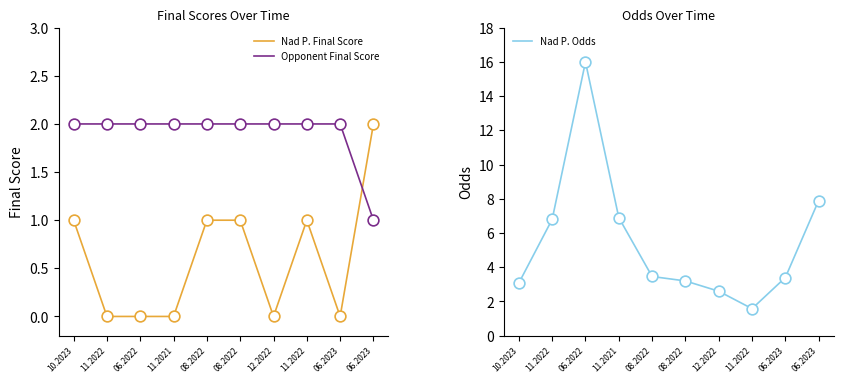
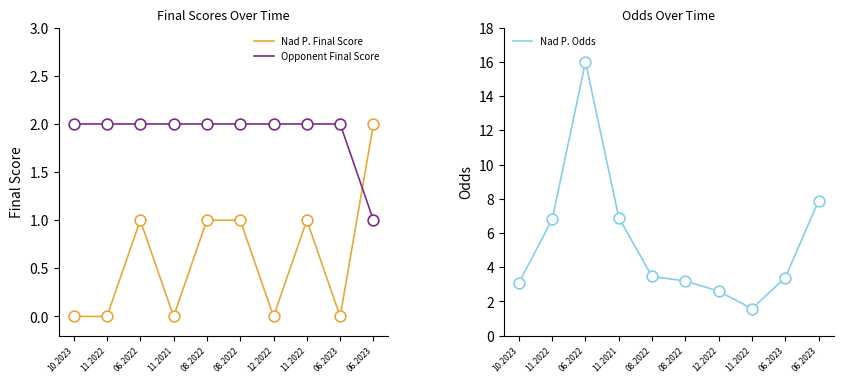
Final Scores Over Time, Nad P. Final Score, 10.2023: 1 -> 0
Final Scores Over Time, Nad P. Final Score, 06.2022: 0 -> 1
